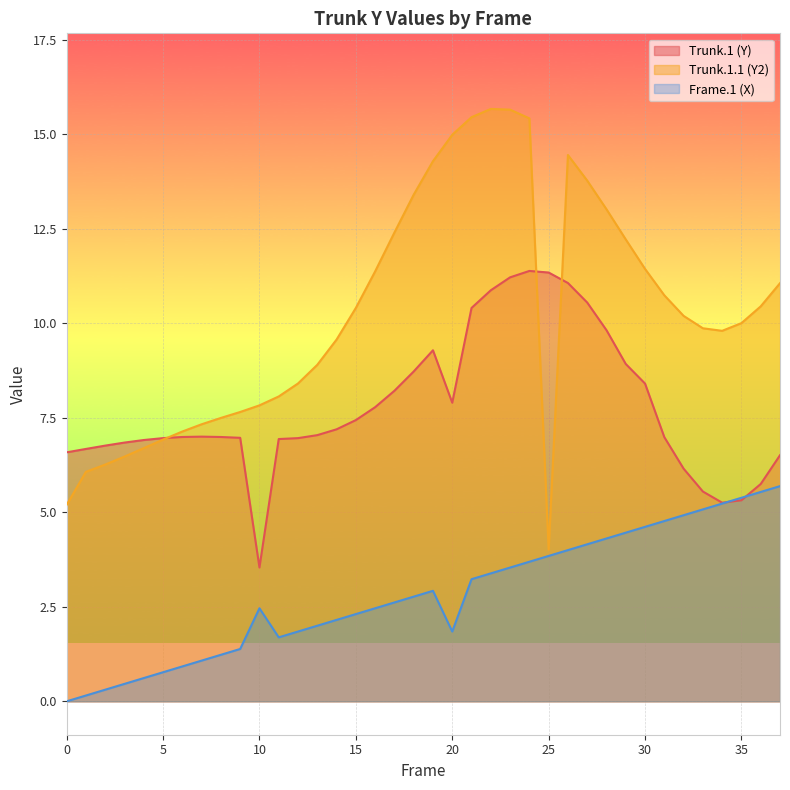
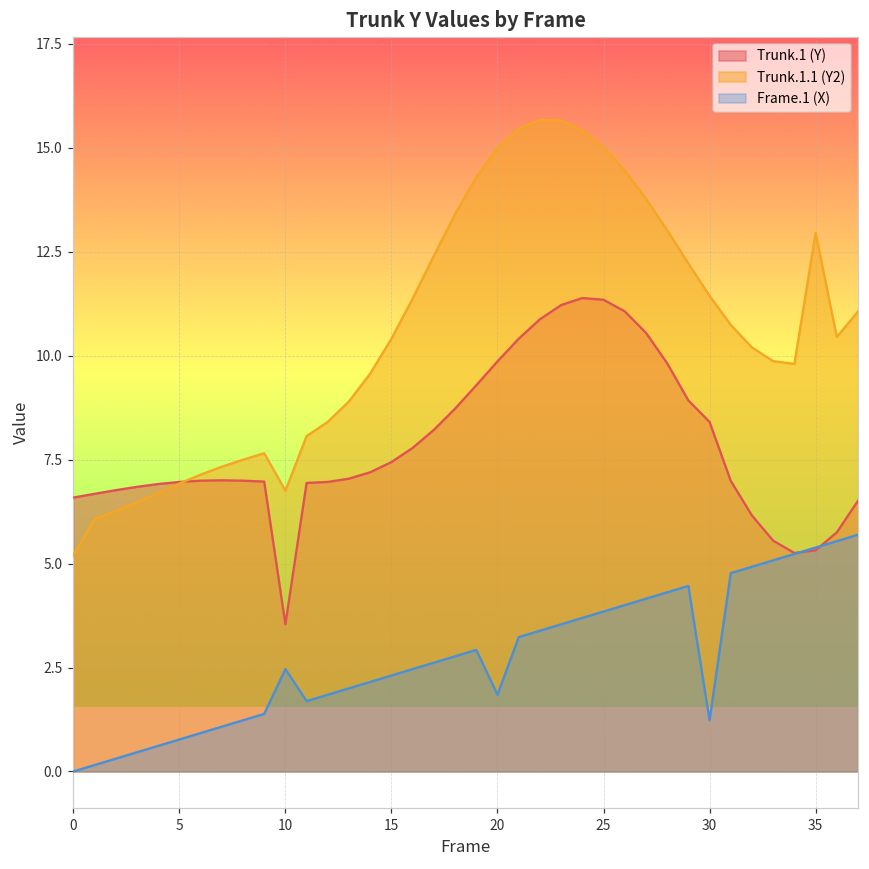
Trunk.1.1 (Y2), 10: 7.8 -> 6.8
Trunk.1 (Y), 20: 7.9 -> 9.9
Trunk.1.1 (Y2), 25: 4.0 -> 15.0
Frame.1 (X), 30: 4.6 -> 1.2
Trunk.1.1 (Y2), 35: 10.0 -> 13.0
